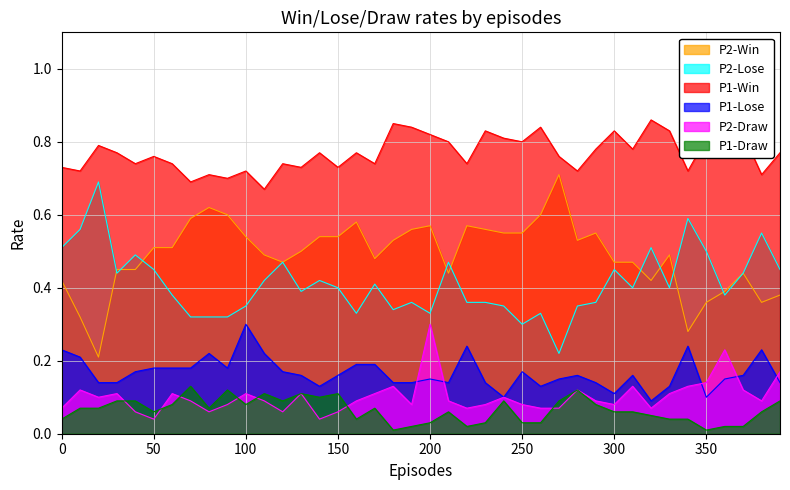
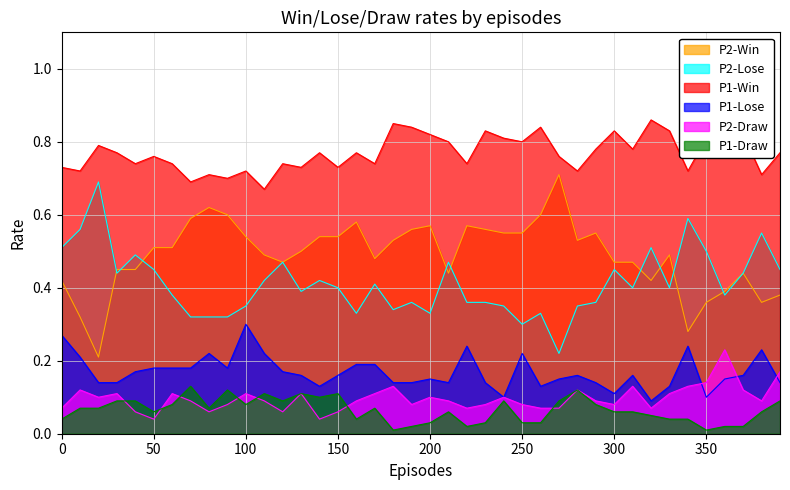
P1-Lose, 0: 0.23 -> 0.27
P2-Draw, 200: 0.3 -> 0.1
P1-Lose, 250: 0.17 -> 0.22
